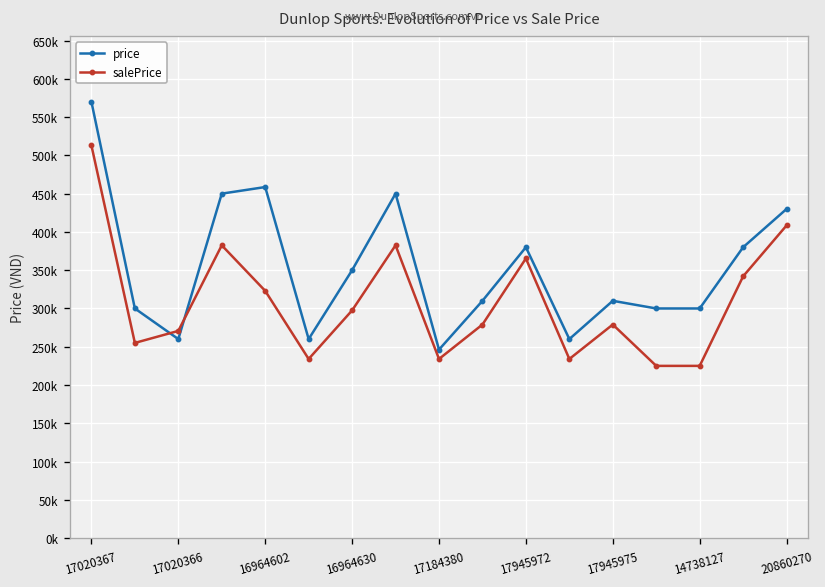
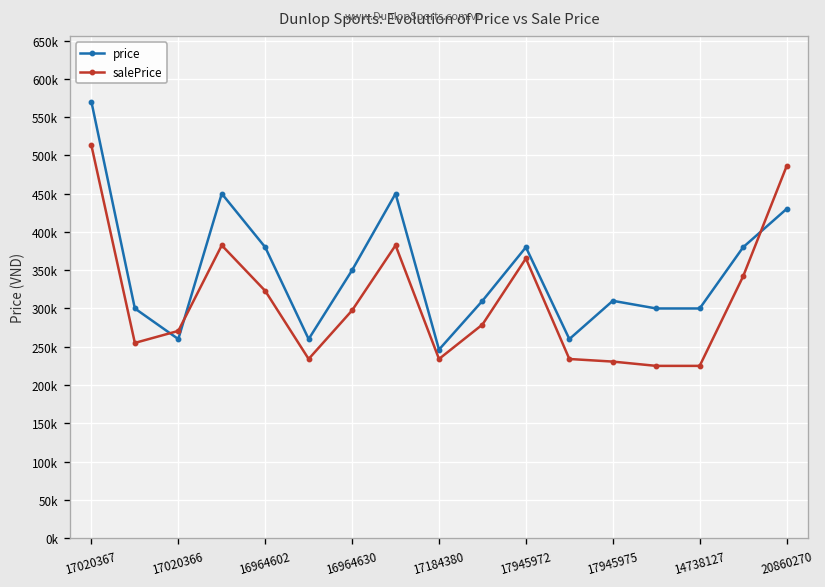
price, 16964602: 460000 -> 380000
salePrice, 17945975: 280000 -> 230000
salePrice, 20860270: 410000 -> 490000
